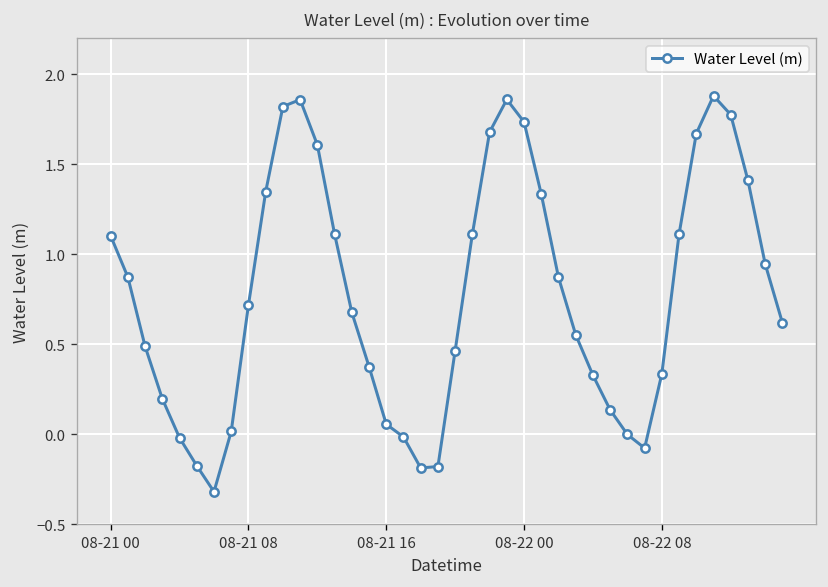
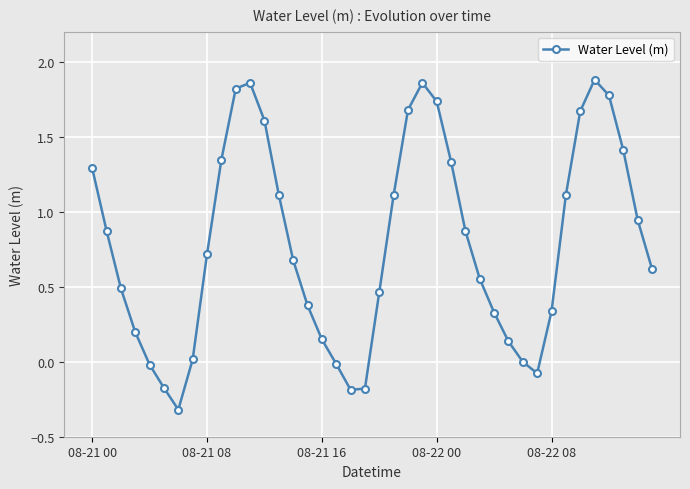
08-21 00: 1.10 -> 1.29
08-21 16: 0.06 -> 0.15
